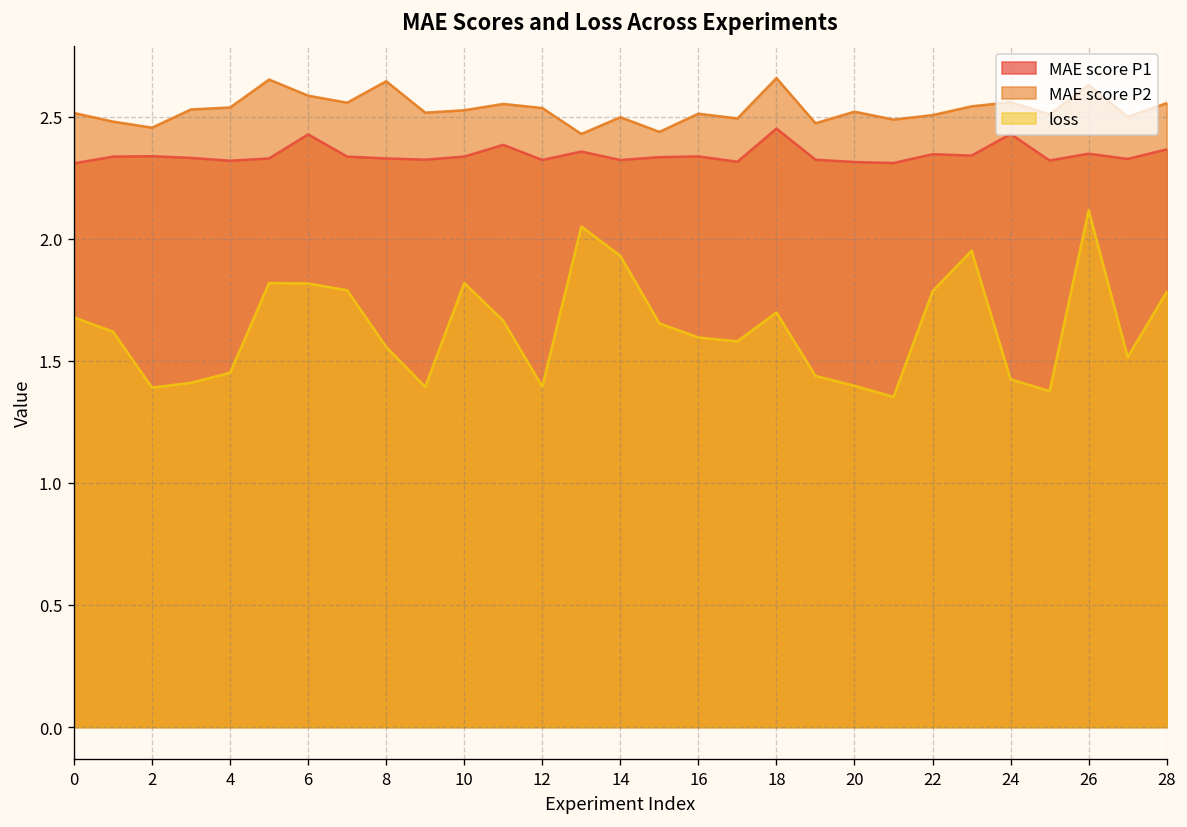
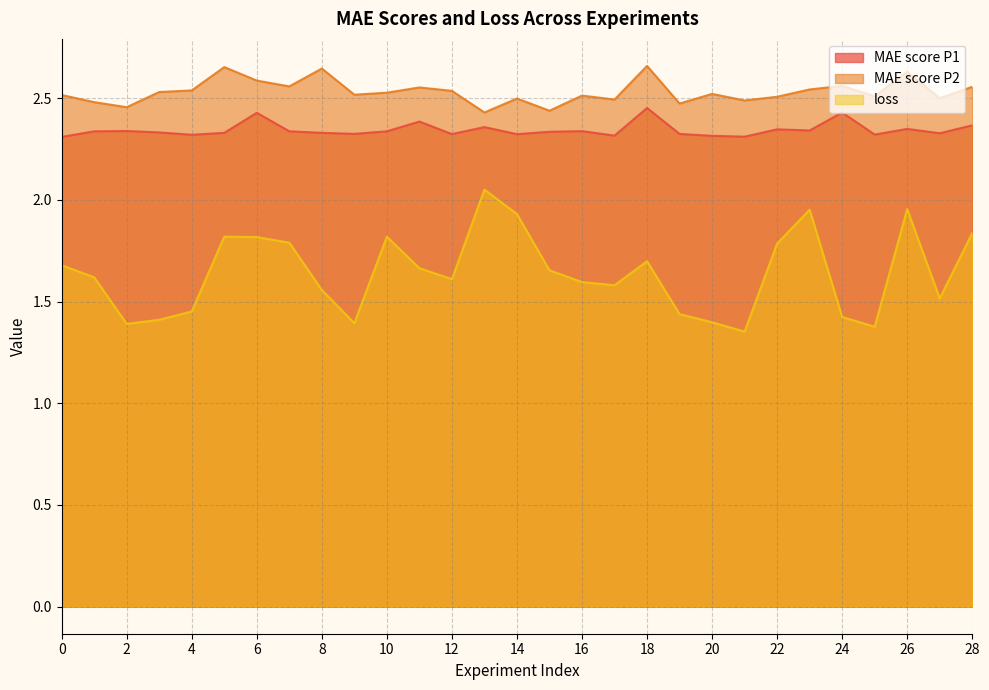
loss, 12: 1.39 -> 1.61
loss, 26: 2.12 -> 1.95
loss, 28: 1.78 -> 1.84
